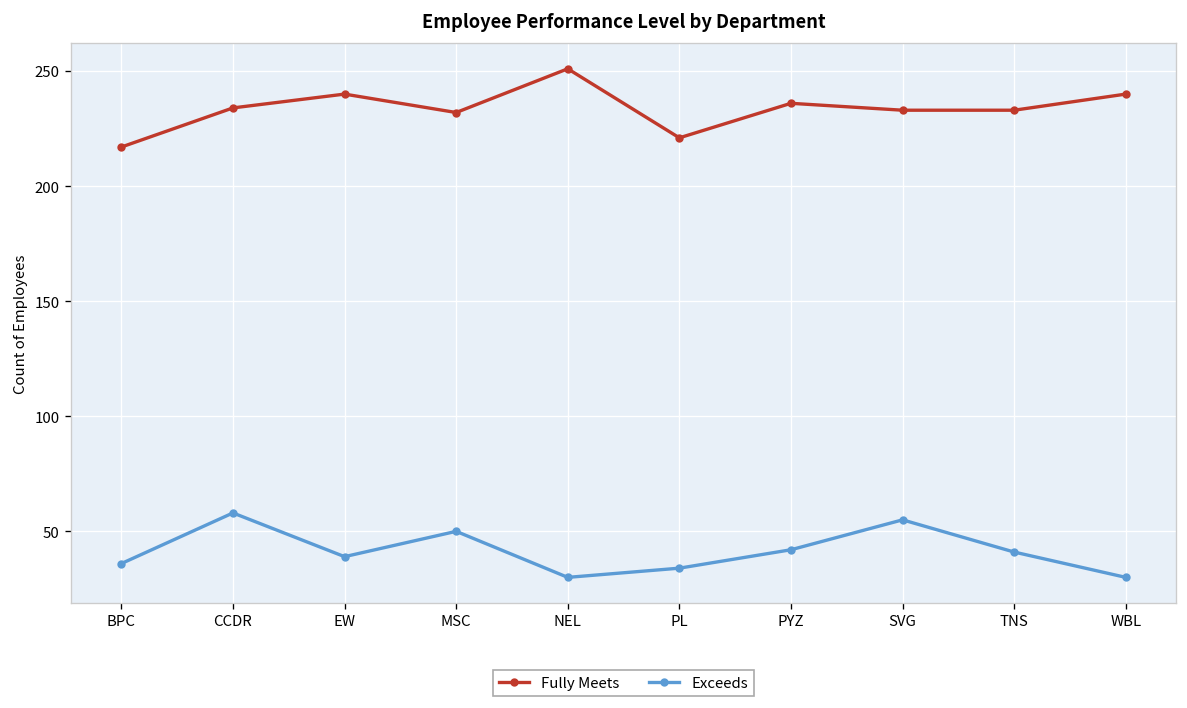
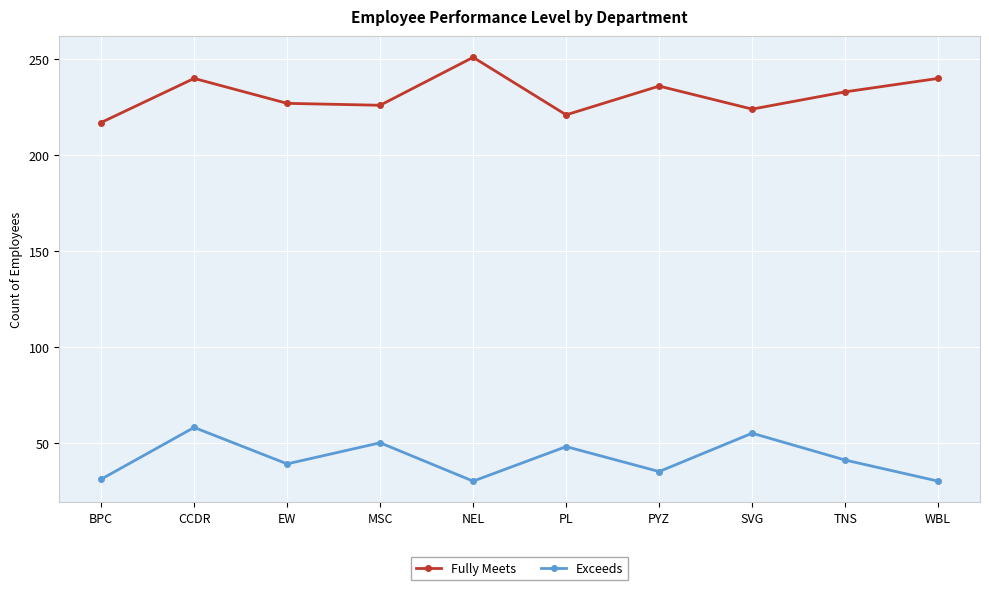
Exceeds, BPC: 36 -> 31
Fully Meets, CCDR: 234 -> 240
Fully Meets, EW: 240 -> 227
Fully Meets, MSC: 232 -> 226
Exceeds, PL: 34 -> 48
Exceeds, PYZ: 42 -> 35
Fully Meets, SVG: 233 -> 224
